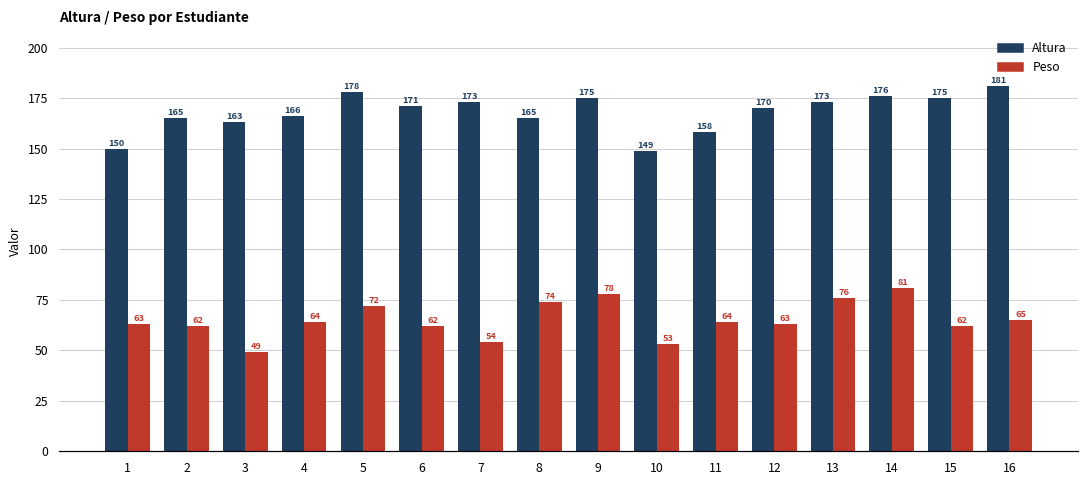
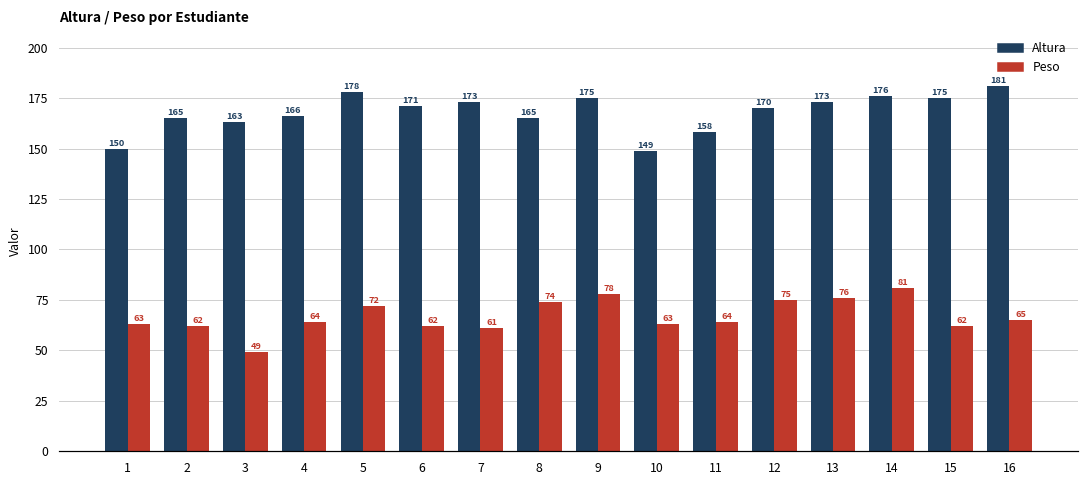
Peso, 7: 54 -> 61
Peso, 10: 53 -> 63
Peso, 12: 63 -> 75
